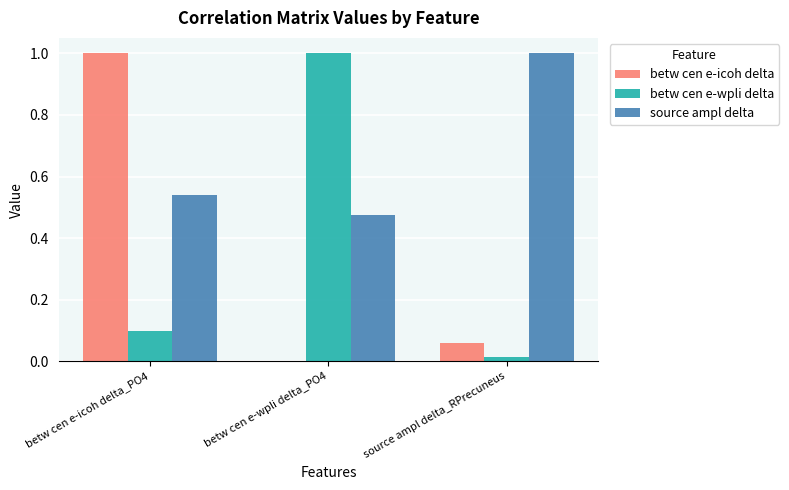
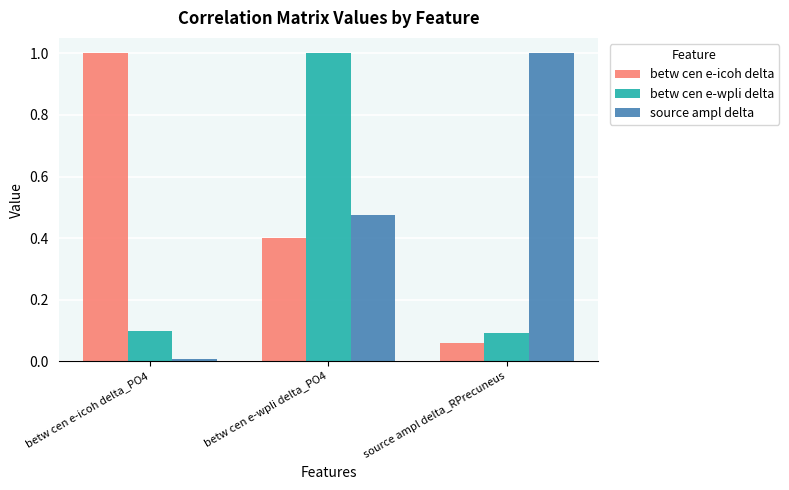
source ampl delta, betw cen e-icoh delta_PO4: 0.54 -> 0.01
betw cen e-icoh delta, betw cen e-wpli delta_PO4: 0.0 -> 0.4
betw cen e-wpli delta, source ampl delta_RPrecuneus: 0.01 -> 0.09
